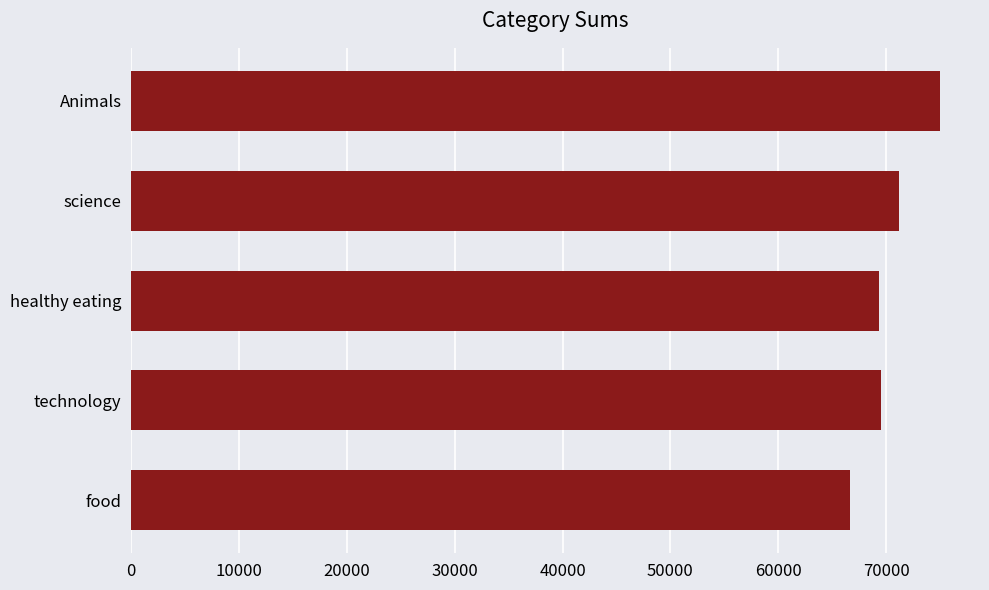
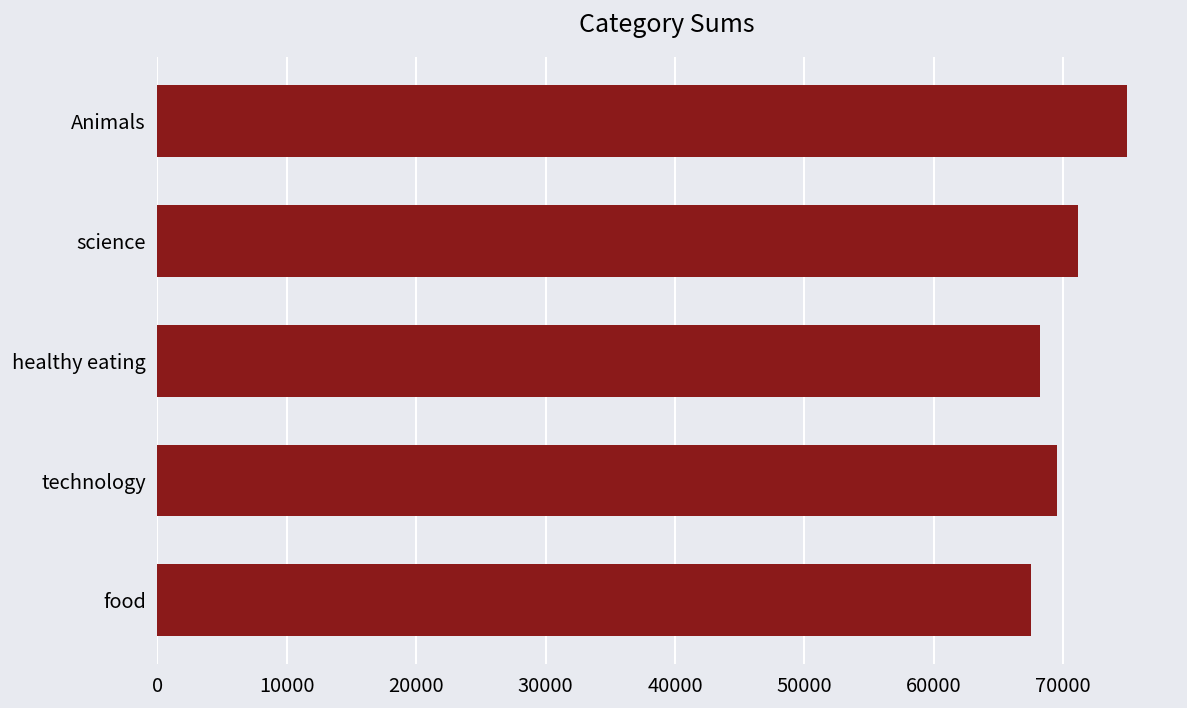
healthy eating: 69300 -> 68200
food: 66700 -> 67500
